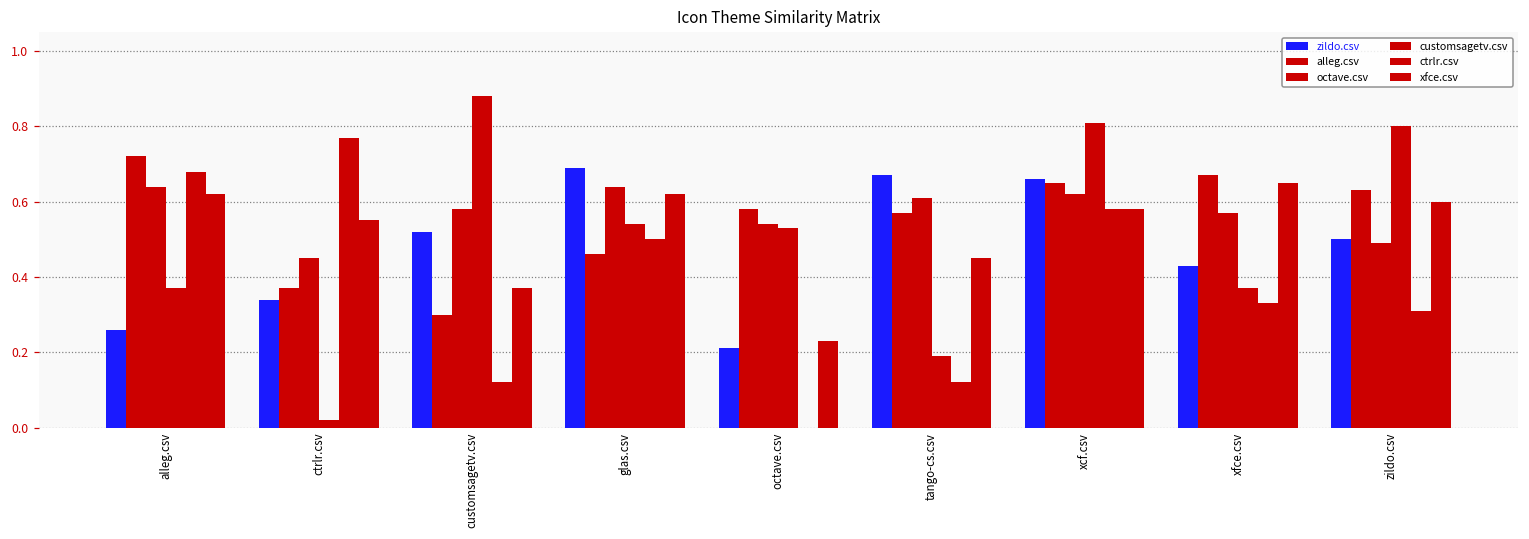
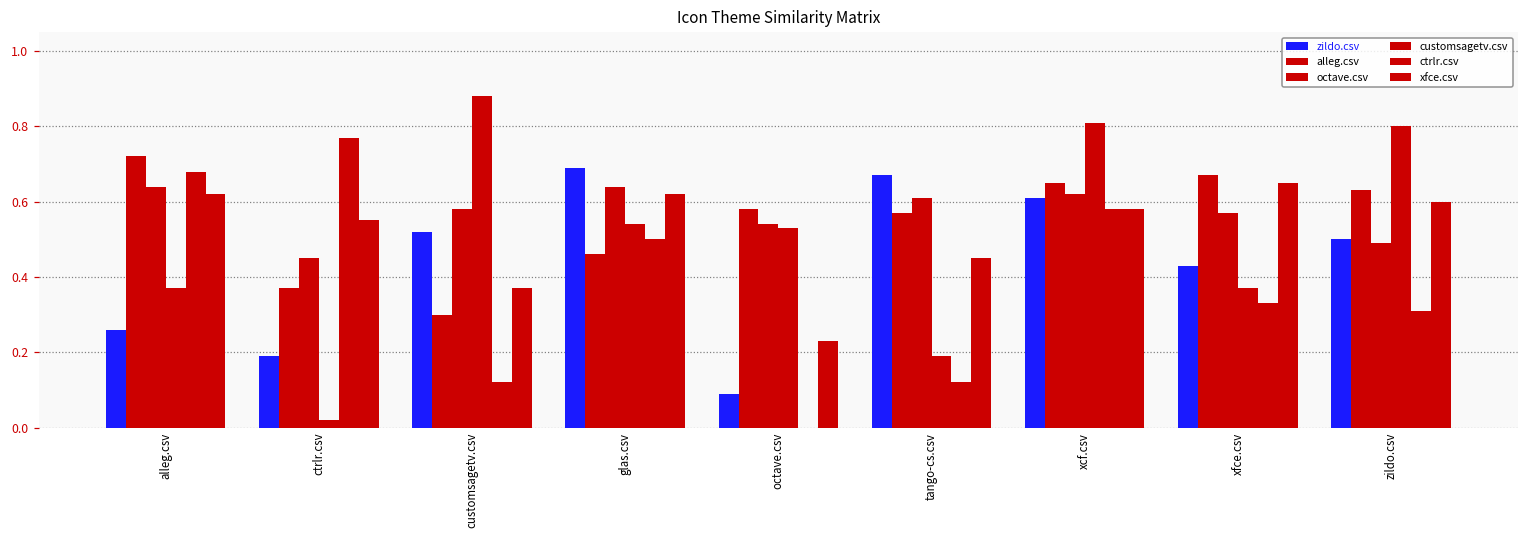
zildo.csv, ctrlr.csv: 0.34 -> 0.19
zildo.csv, octave.csv: 0.21 -> 0.09
zildo.csv, xcf.csv: 0.66 -> 0.61
